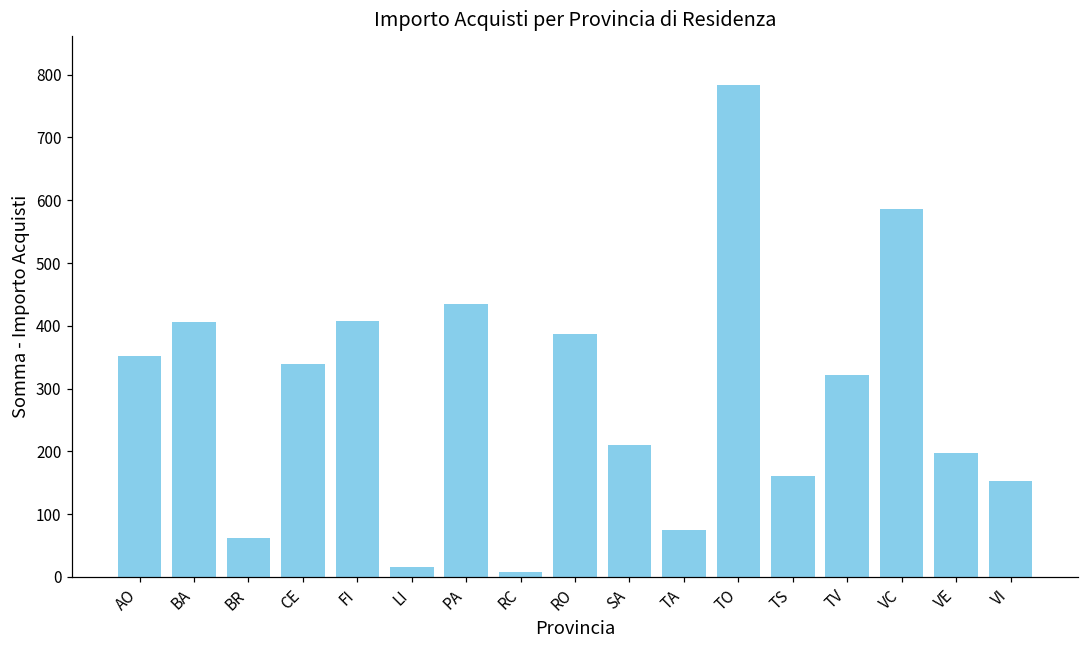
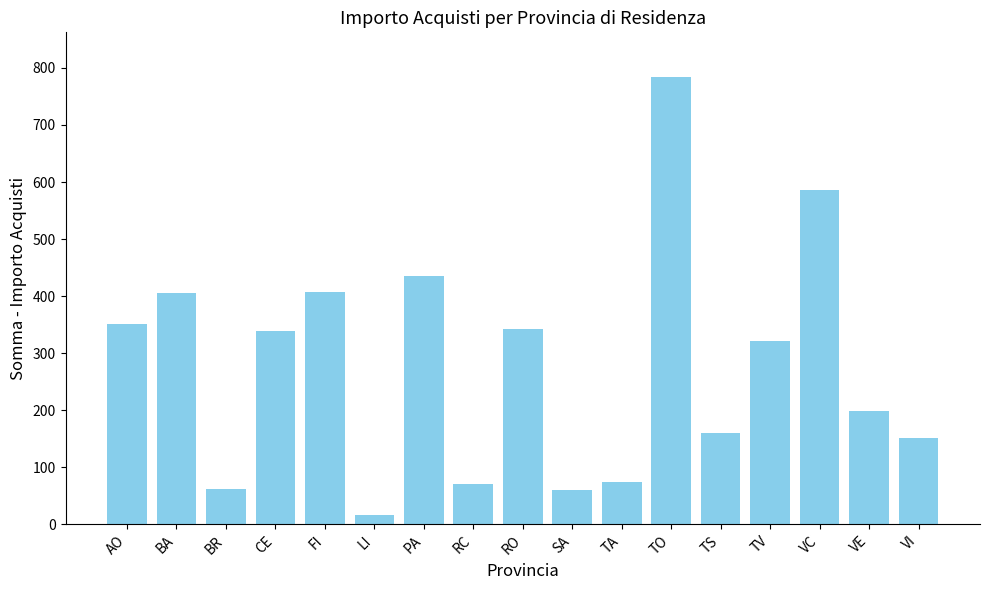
RC: 10 -> 70
RO: 390 -> 340
SA: 210 -> 60
